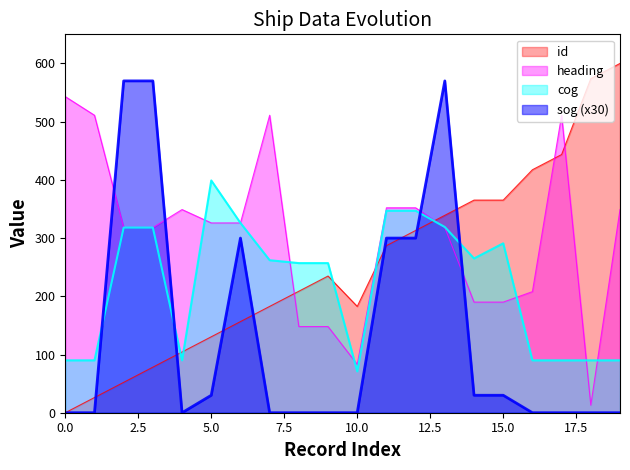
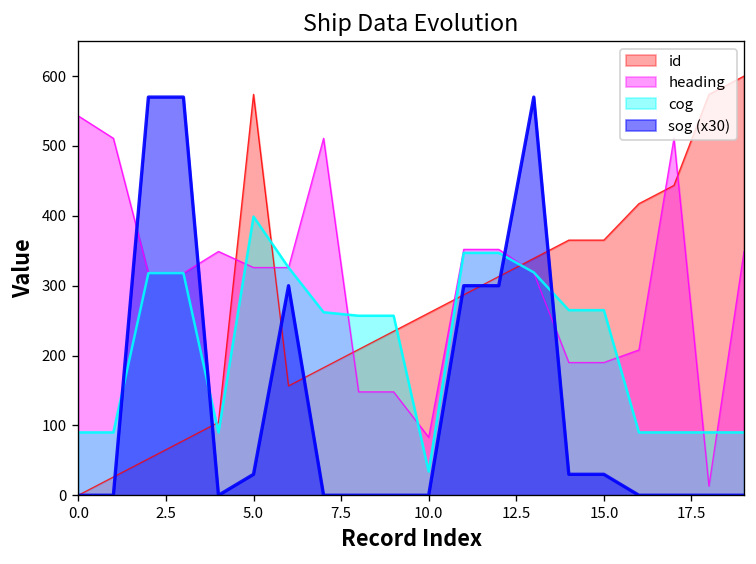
id, 5.0: 130 -> 570
id, 10.0: 180 -> 260
cog, 10.0: 70 -> 30
cog, 15.0: 290 -> 270
